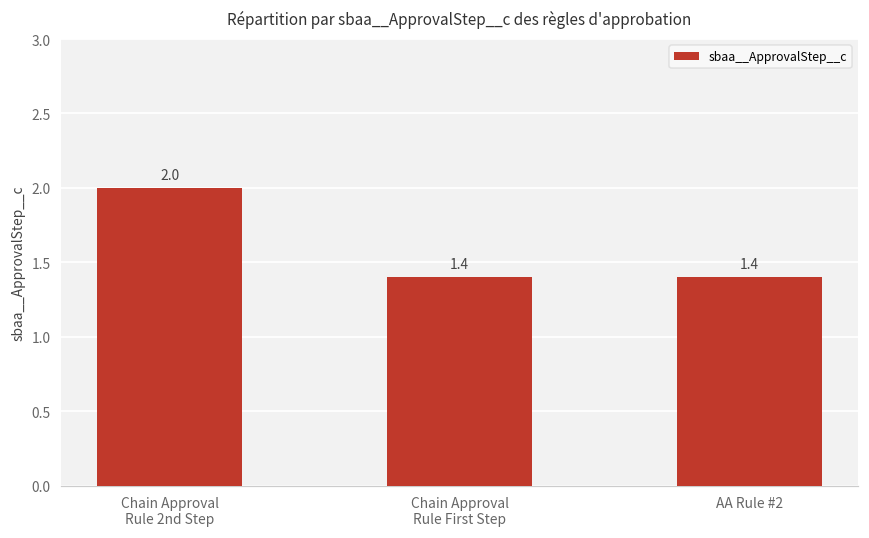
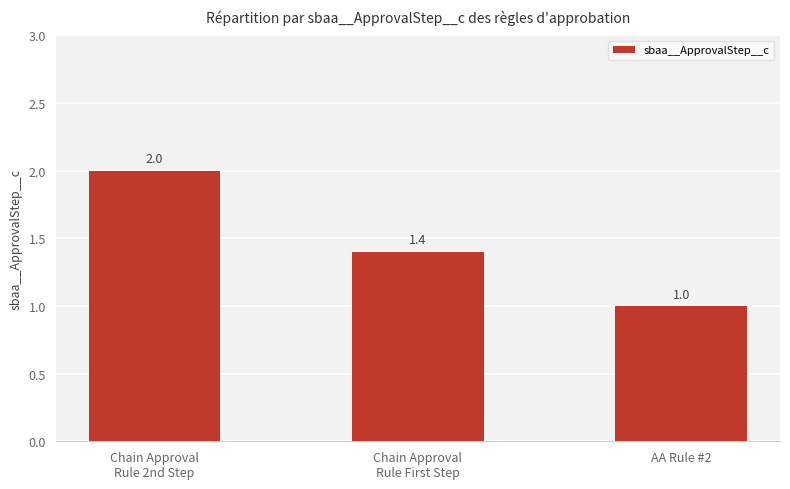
AA Rule #2: 1.4 -> 1.0
